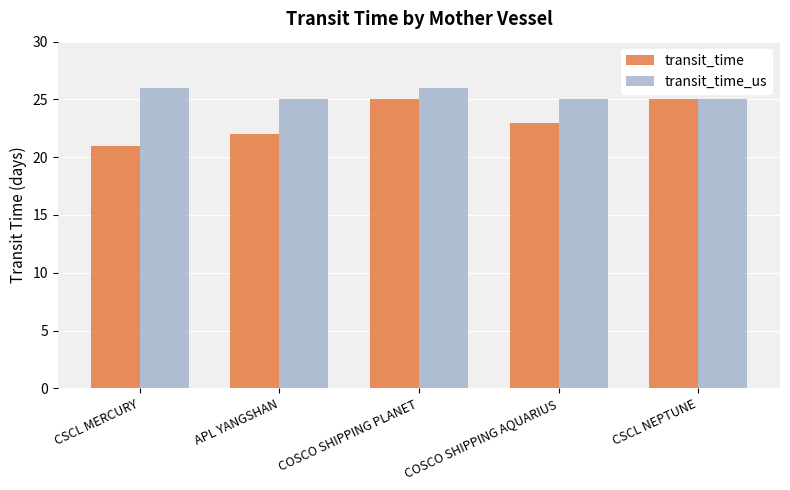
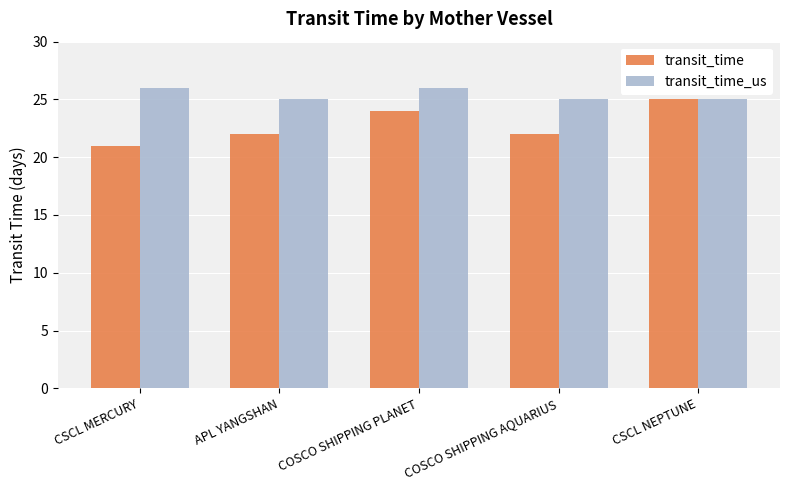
transit_time, COSCO SHIPPING PLANET: 25 -> 24
transit_time, COSCO SHIPPING AQUARIUS: 23 -> 22
